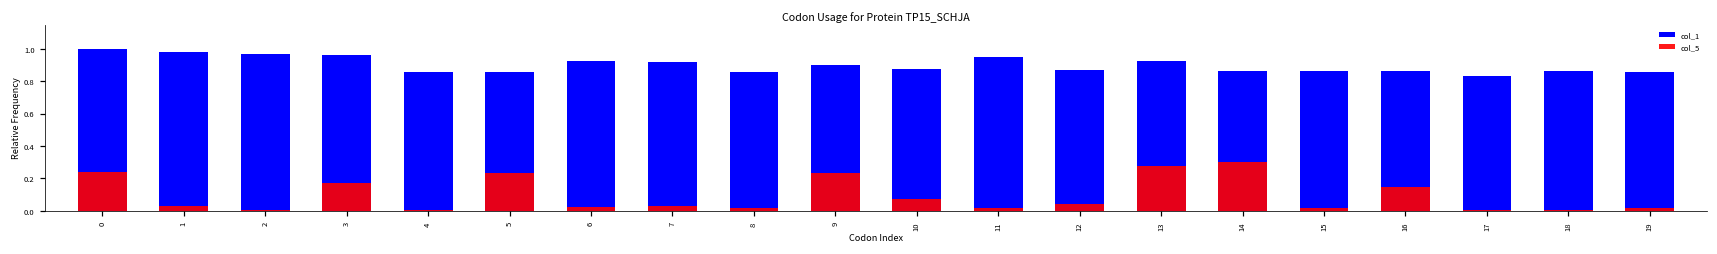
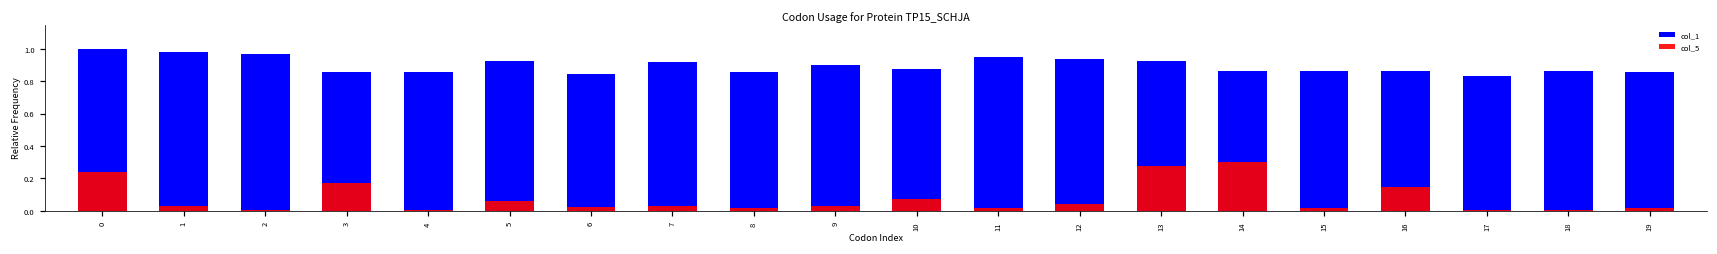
col_1, 3: 0.96 -> 0.85
col_1, 5: 0.86 -> 0.93
col_5, 5: 0.23 -> 0.06
col_1, 6: 0.92 -> 0.84
col_5, 9: 0.23 -> 0.03
col_1, 12: 0.87 -> 0.94
